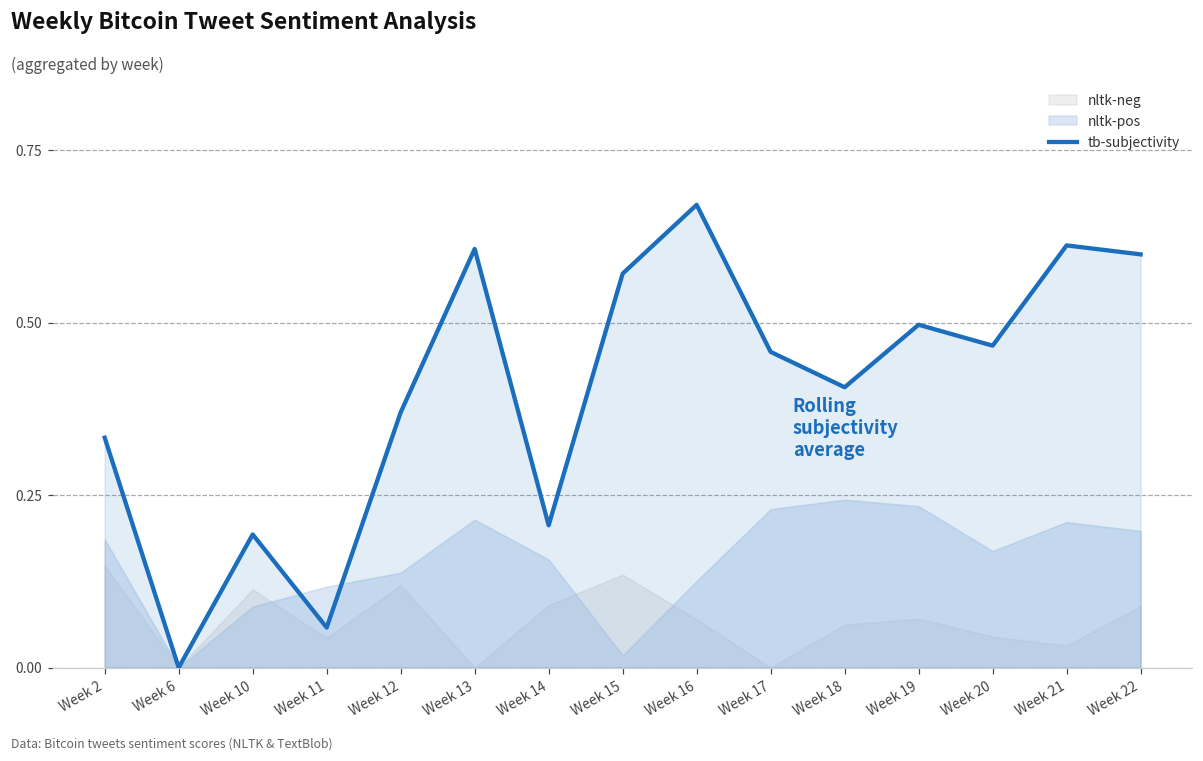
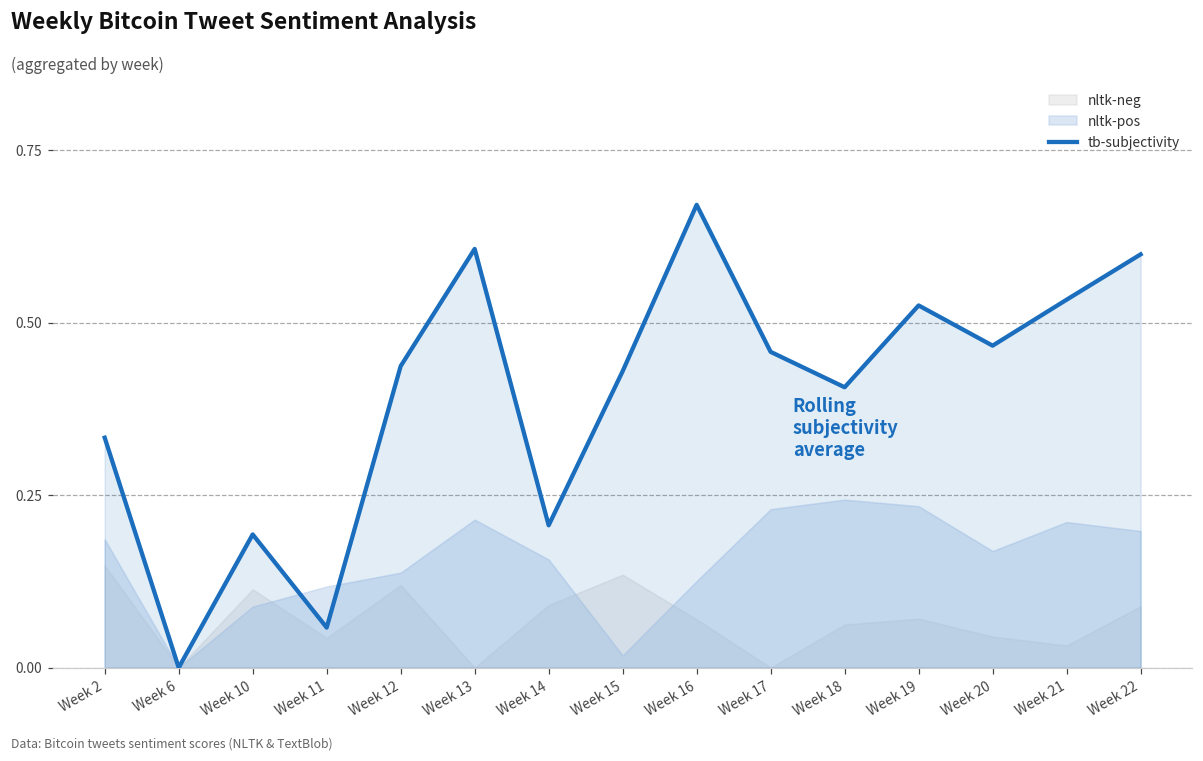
tb-subjectivity, Week 12: 0.37 -> 0.44
tb-subjectivity, Week 15: 0.57 -> 0.43
tb-subjectivity, Week 19: 0.50 -> 0.53
tb-subjectivity, Week 21: 0.61 -> 0.53
